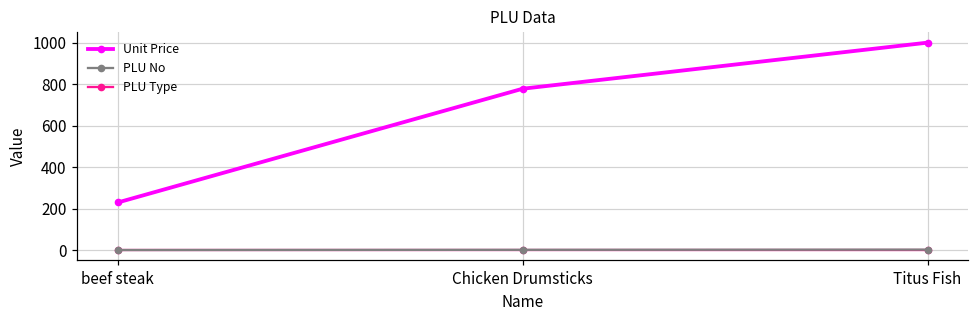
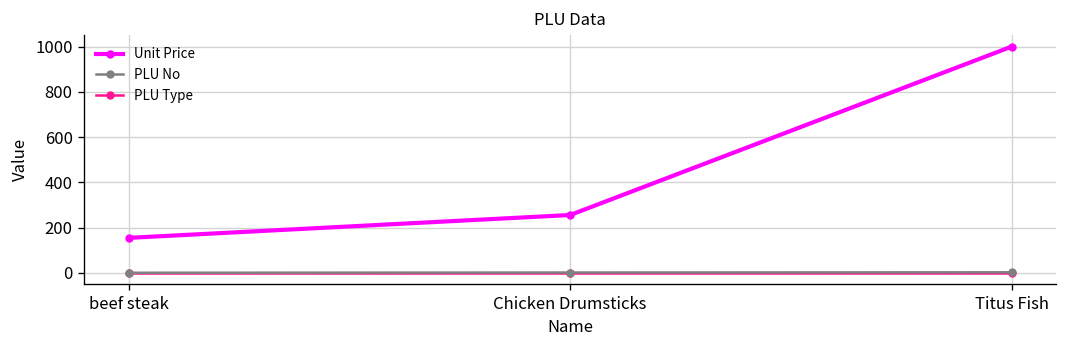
Unit Price, beef steak: 230 -> 160
Unit Price, Chicken Drumsticks: 780 -> 260
